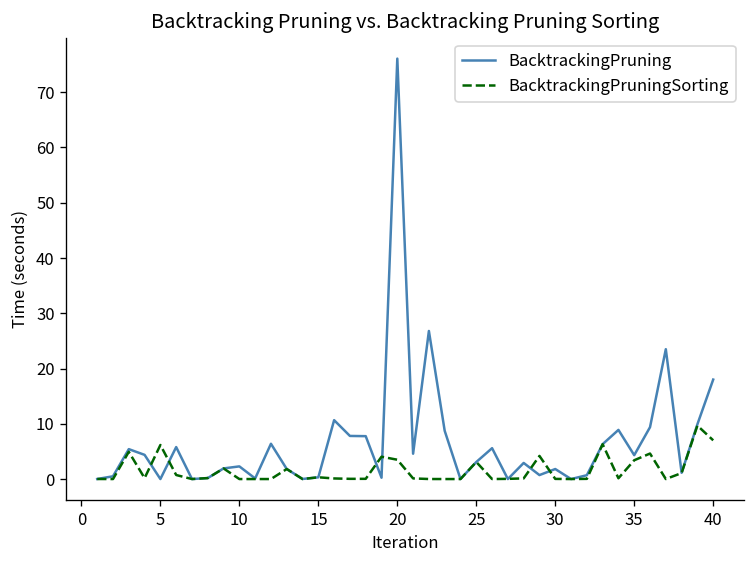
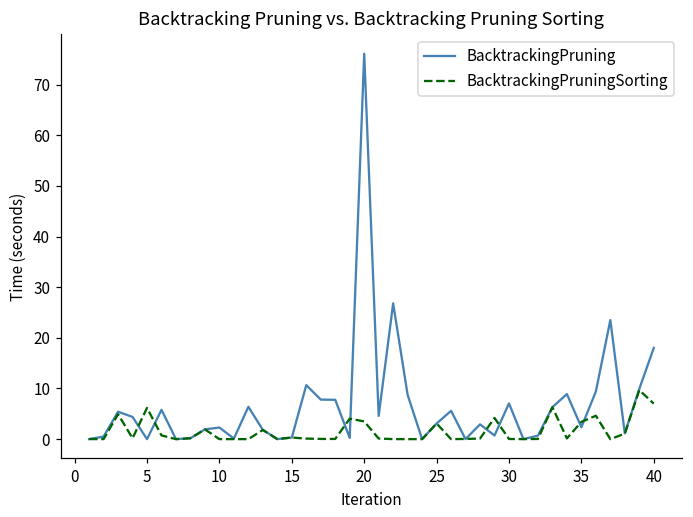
BacktrackingPruning, 30: 2 -> 7
BacktrackingPruning, 35: 4 -> 2
